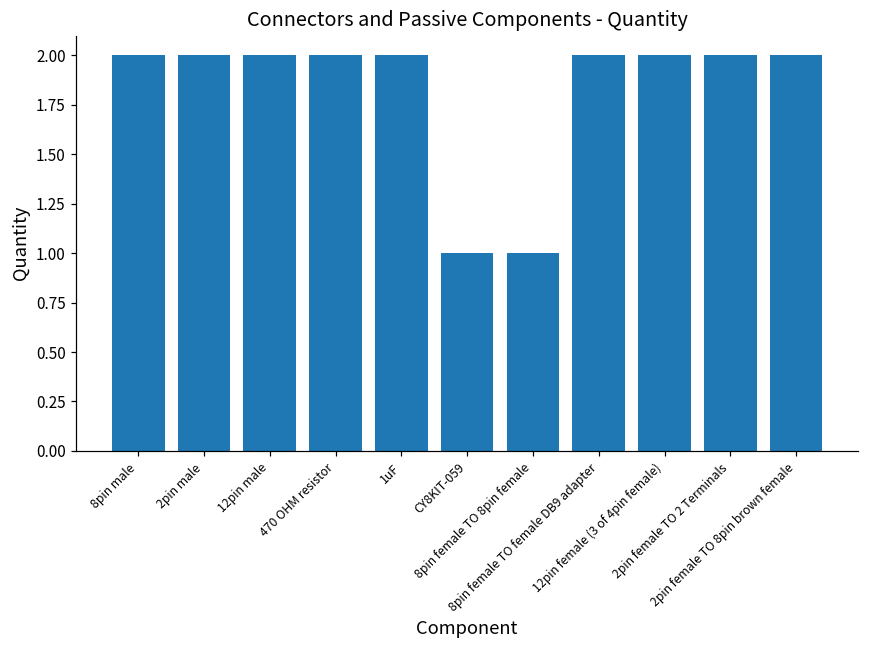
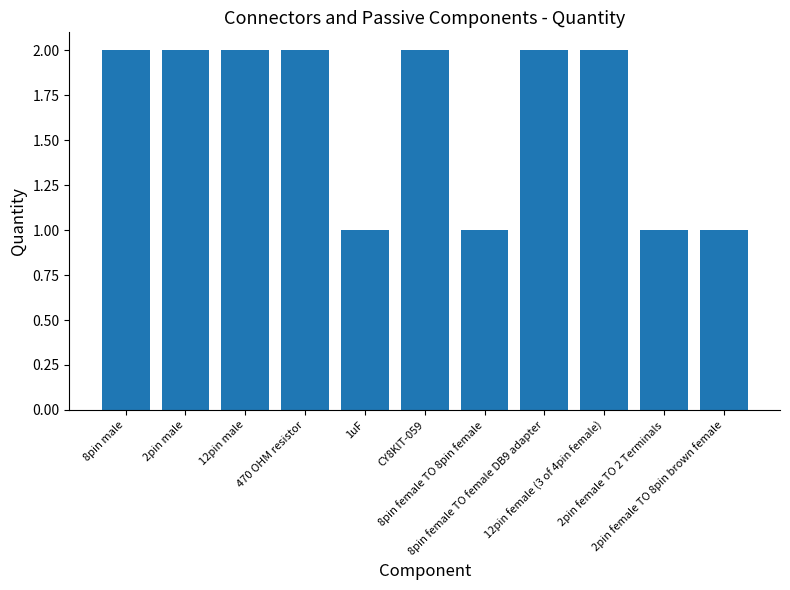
1uF: 2 -> 1
CY8KIT-059: 1 -> 2
2pin female TO 2 Terminals: 2 -> 1
2pin female TO 8pin brown female: 2 -> 1
